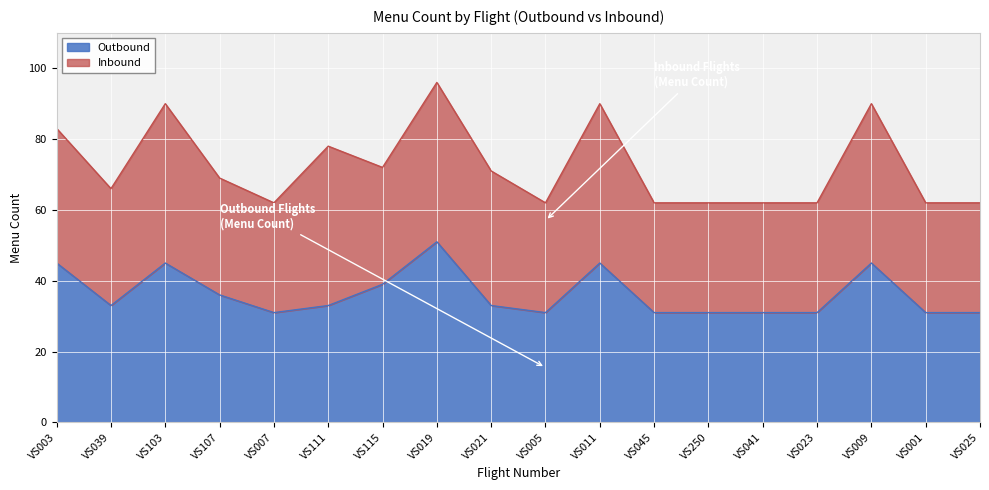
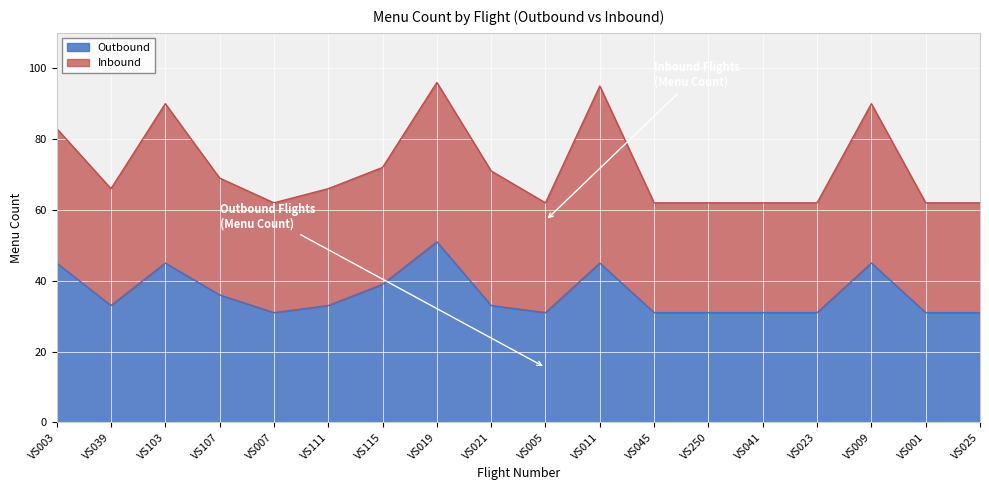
Inbound, VS111: 45 -> 33
Inbound, VS011: 45 -> 50
